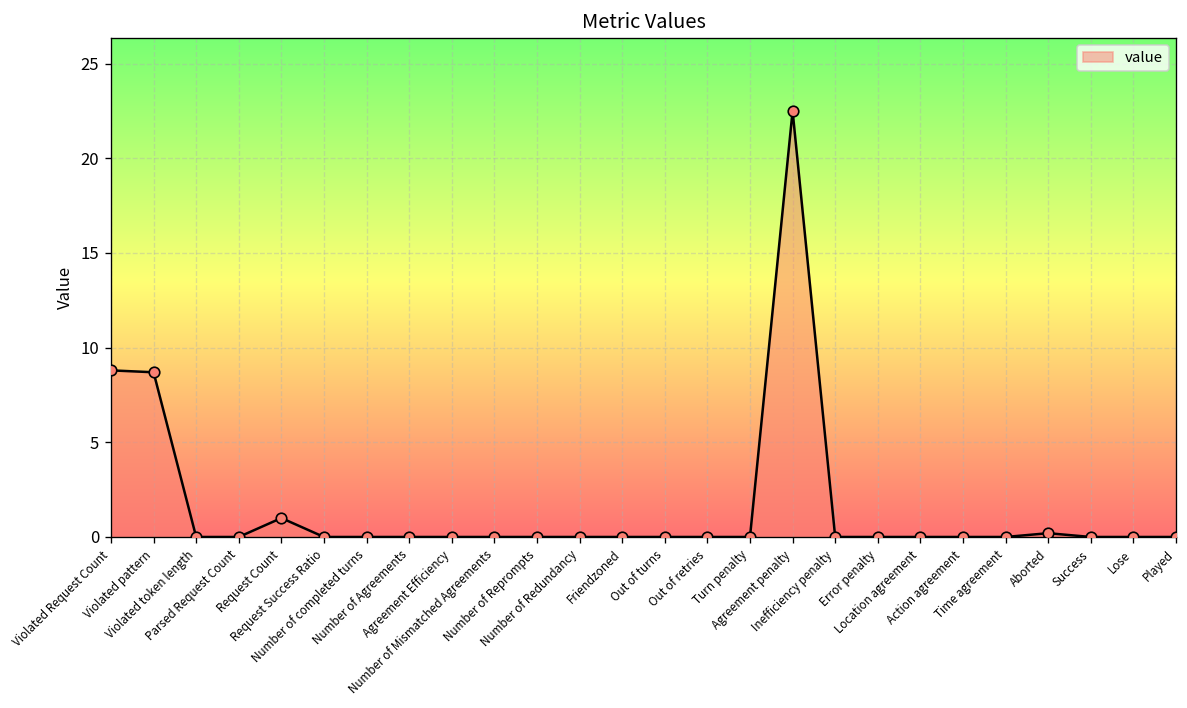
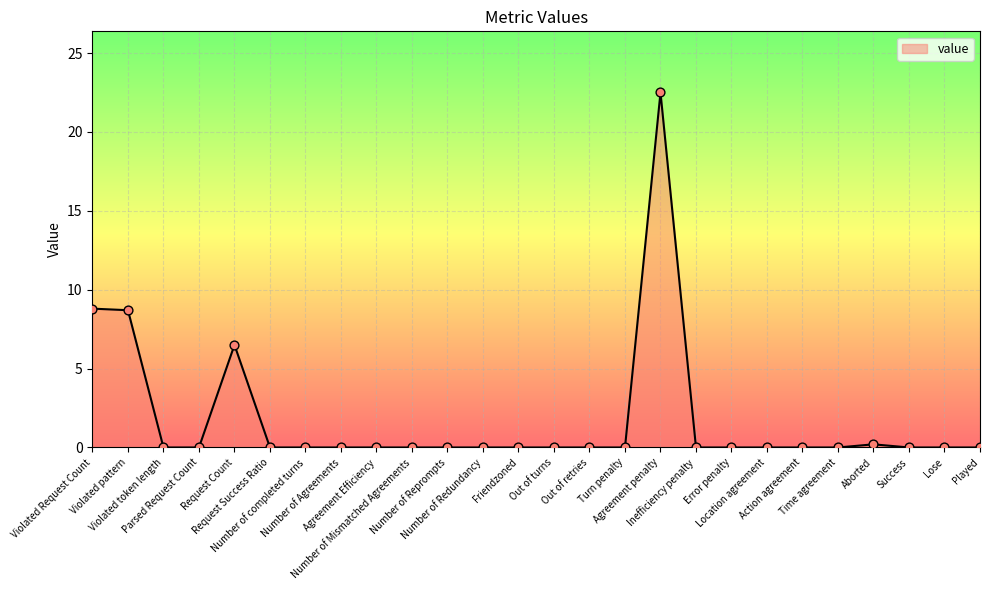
Request Count: 1.0 -> 6.5
